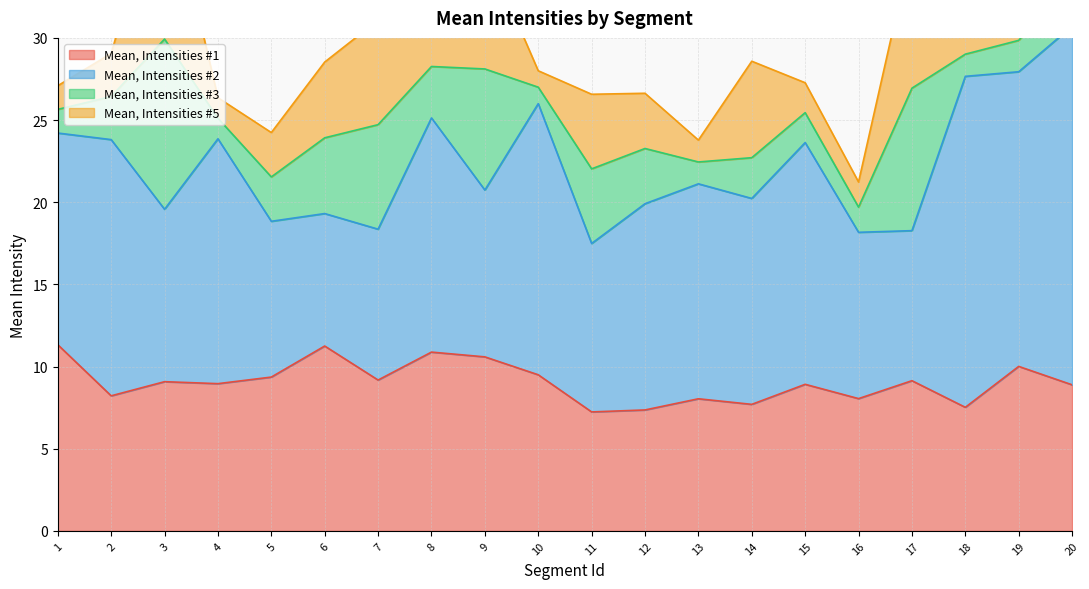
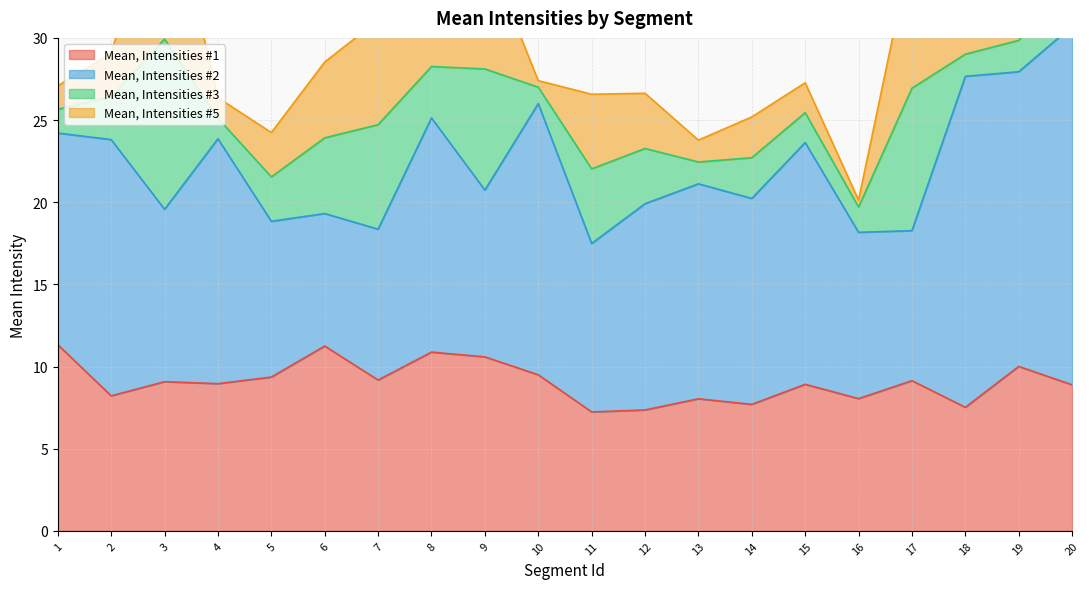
Mean, Intensities #5, 10: 1.0 -> 0.4
Mean, Intensities #5, 14: 5.9 -> 2.5
Mean, Intensities #5, 16: 1.5 -> 0.4
